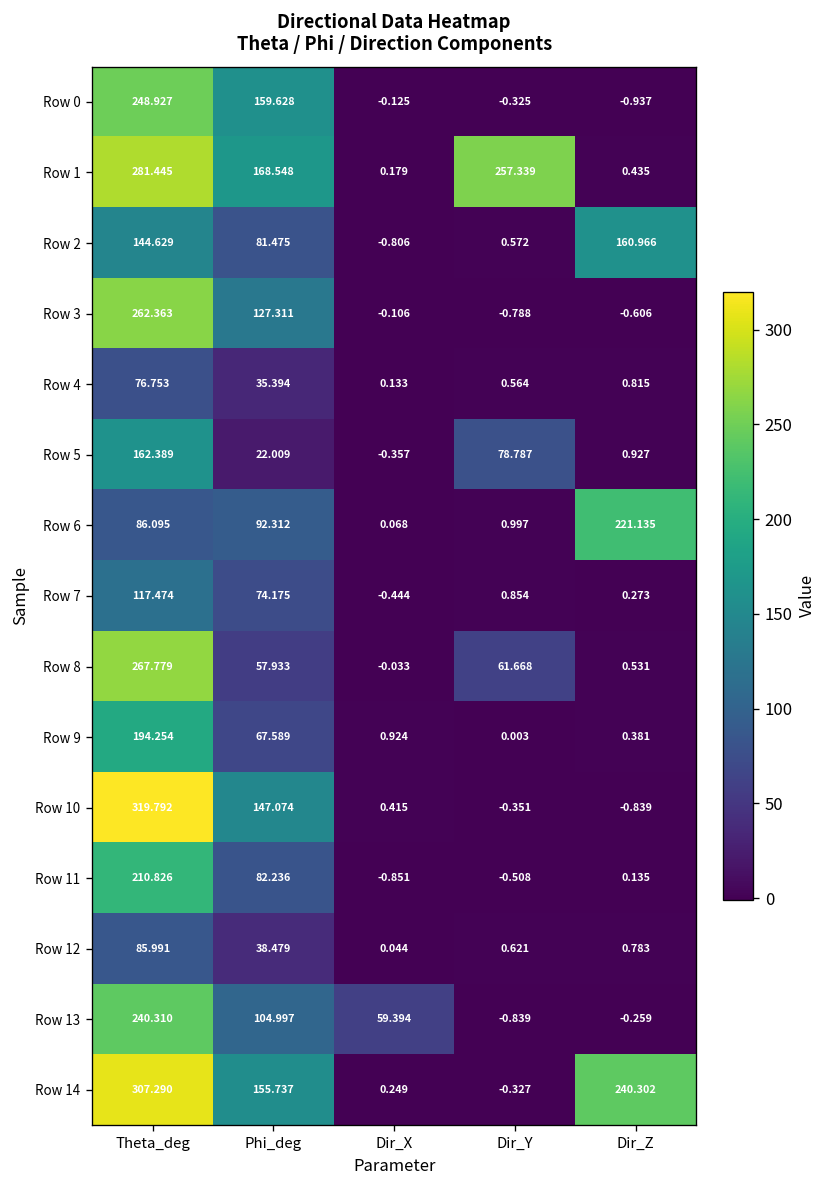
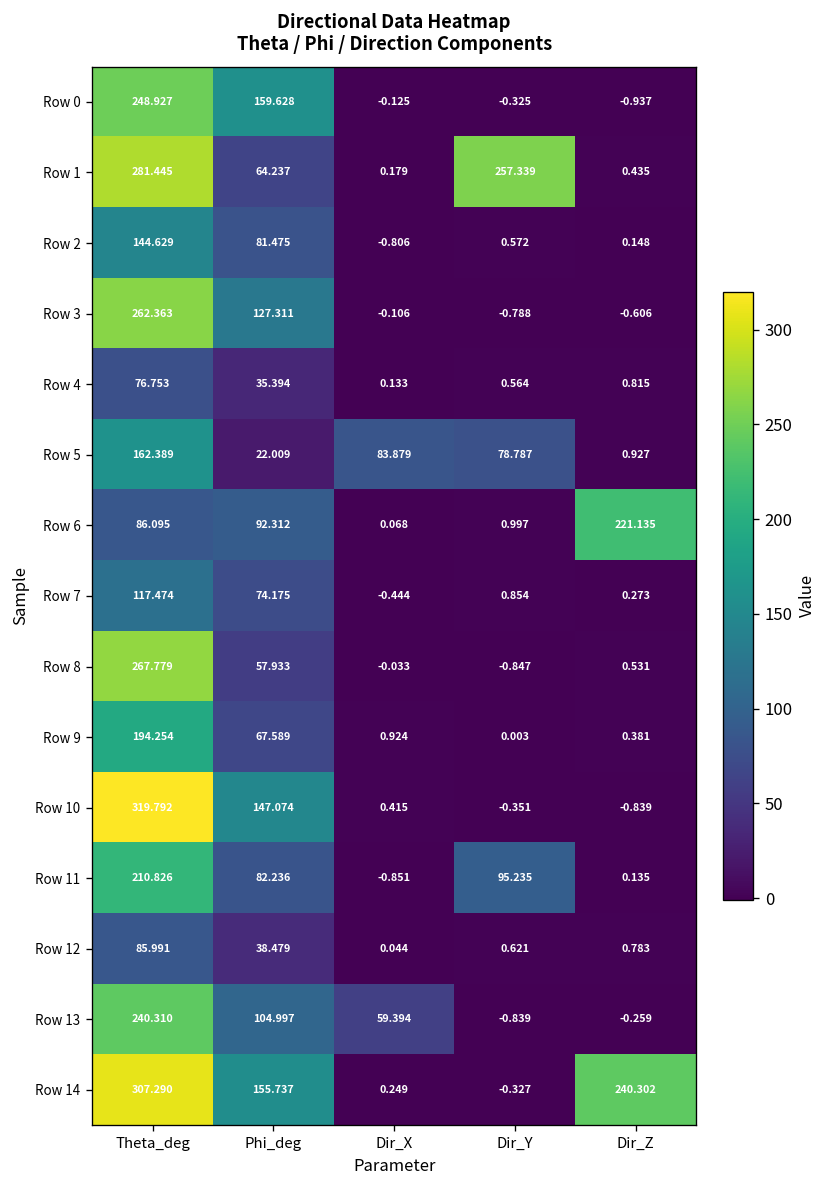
Row 1, Phi_deg: 168.548 -> 64.237
Row 2, Dir_Z: 160.966 -> 0.148
Row 5, Dir_X: -0.357 -> 83.879
Row 8, Dir_Y: 61.668 -> -0.847
Row 11, Dir_Y: -0.508 -> 95.235
